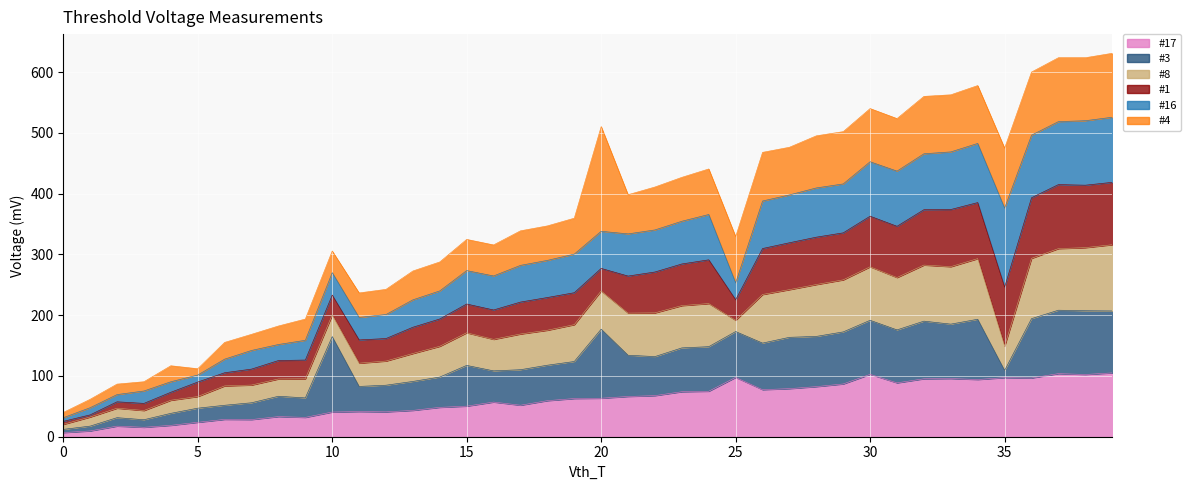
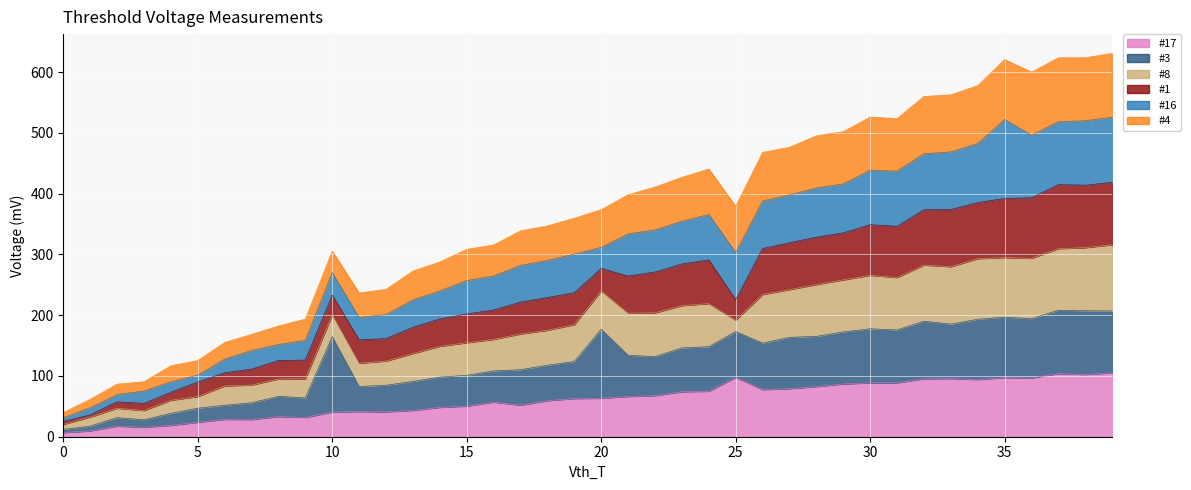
#4, 5: 10 -> 20
#3, 15: 70 -> 50
#16, 20: 60 -> 30
#4, 20: 170 -> 60
#16, 25: 30 -> 80
#17, 30: 100 -> 90
#3, 35: 10 -> 100
#8, 35: 40 -> 100
